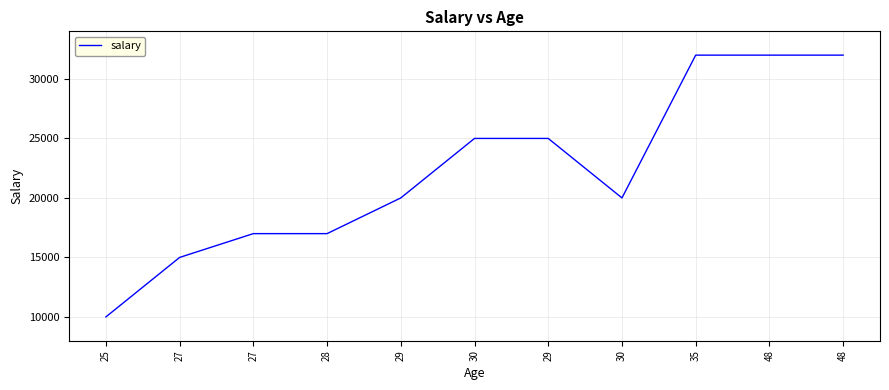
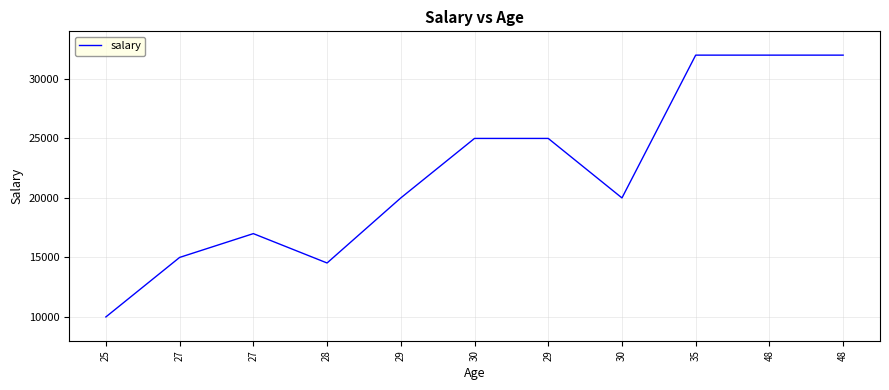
28: 17000 -> 14500
